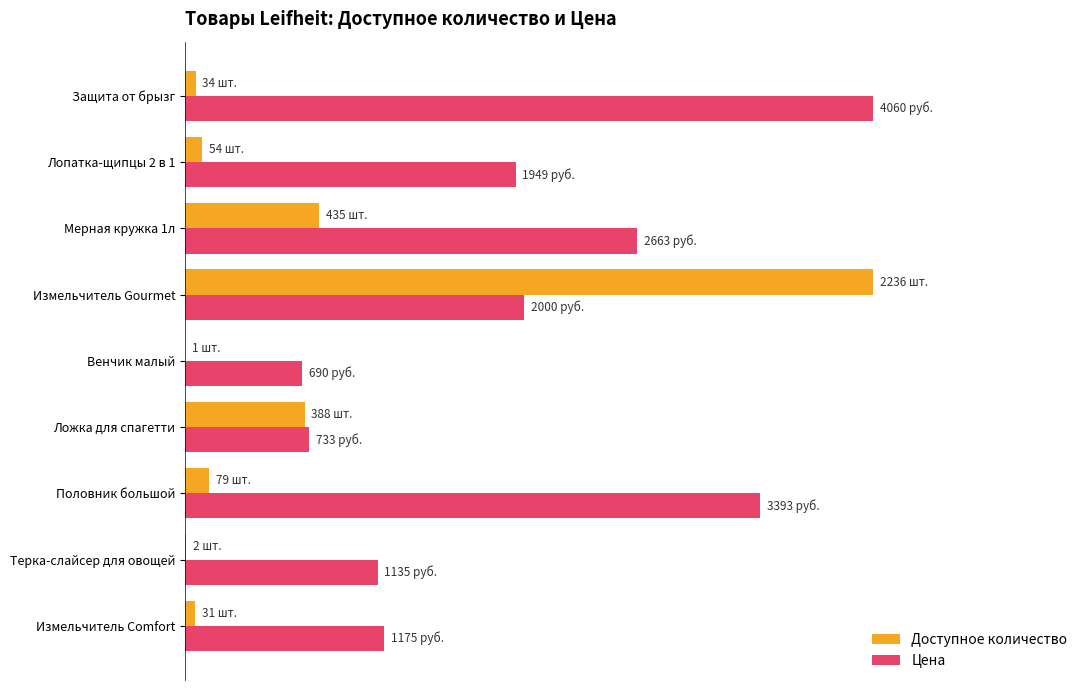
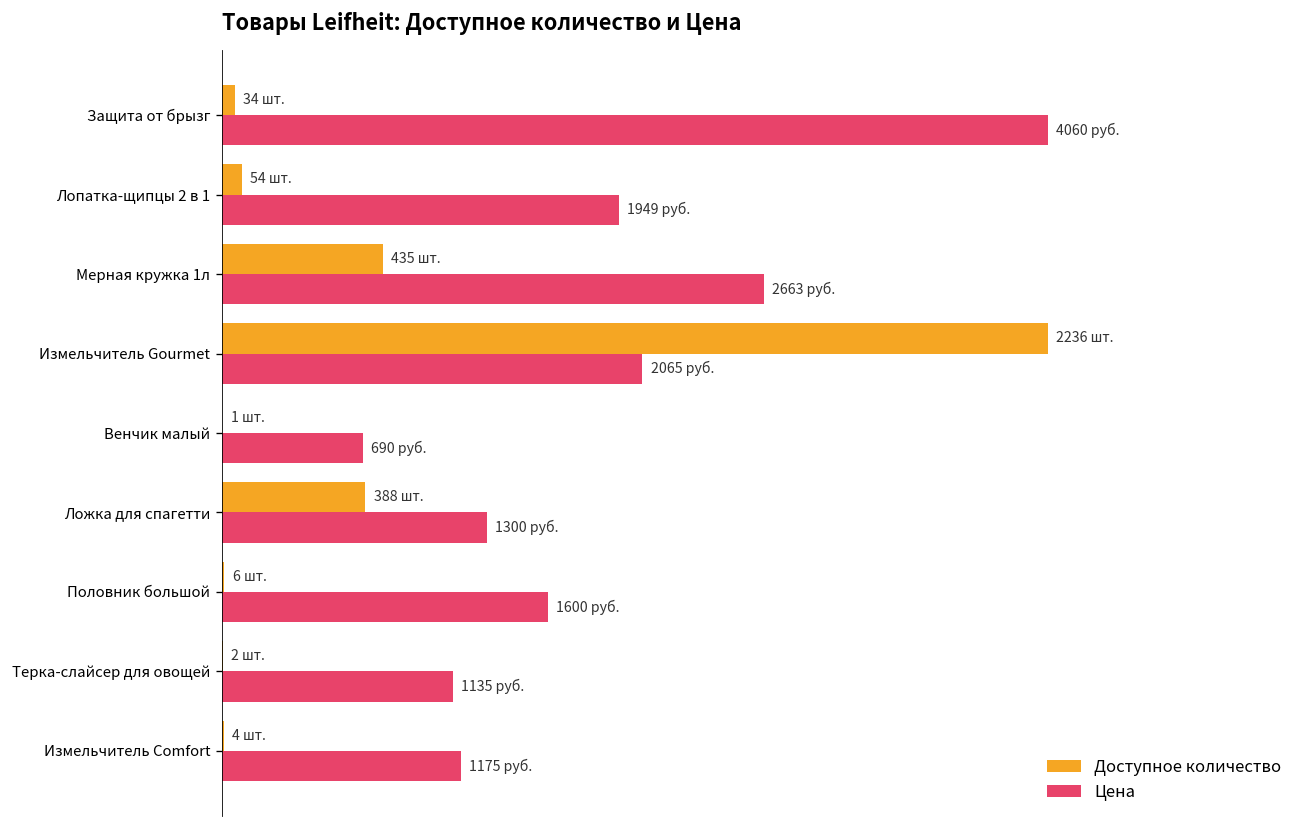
Цена, Измельчитель Gourmet: 2000 -> 2065
Цена, Ложка для спагетти: 733 -> 1300
Доступное количество, Половник большой: 79 -> 6
Цена, Половник большой: 3393 -> 1600
Доступное количество, Измельчитель Comfort: 31 -> 4
